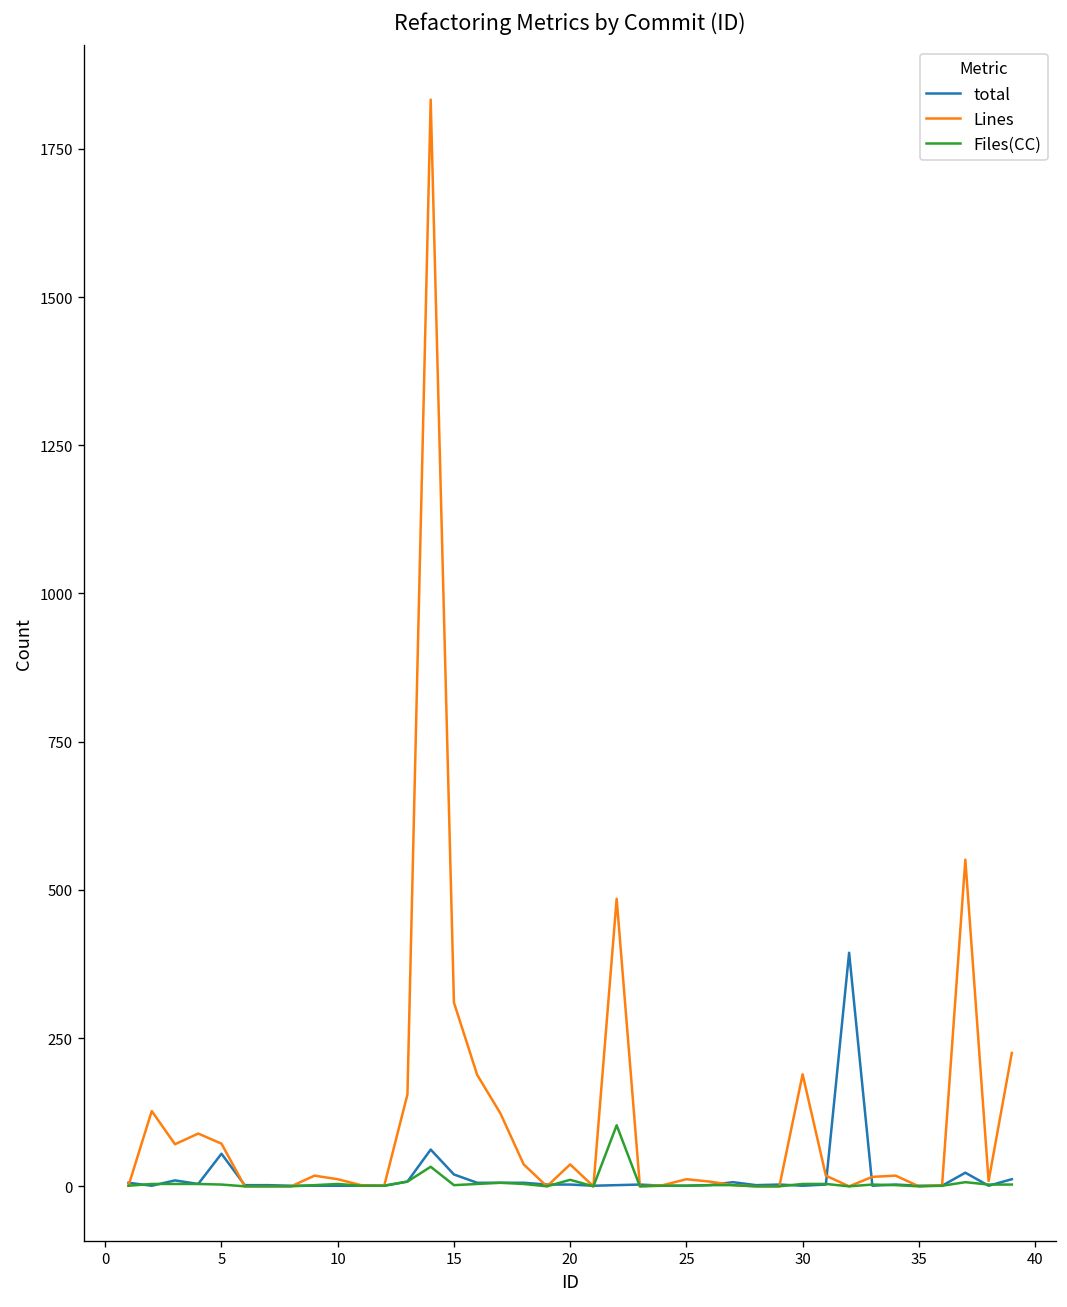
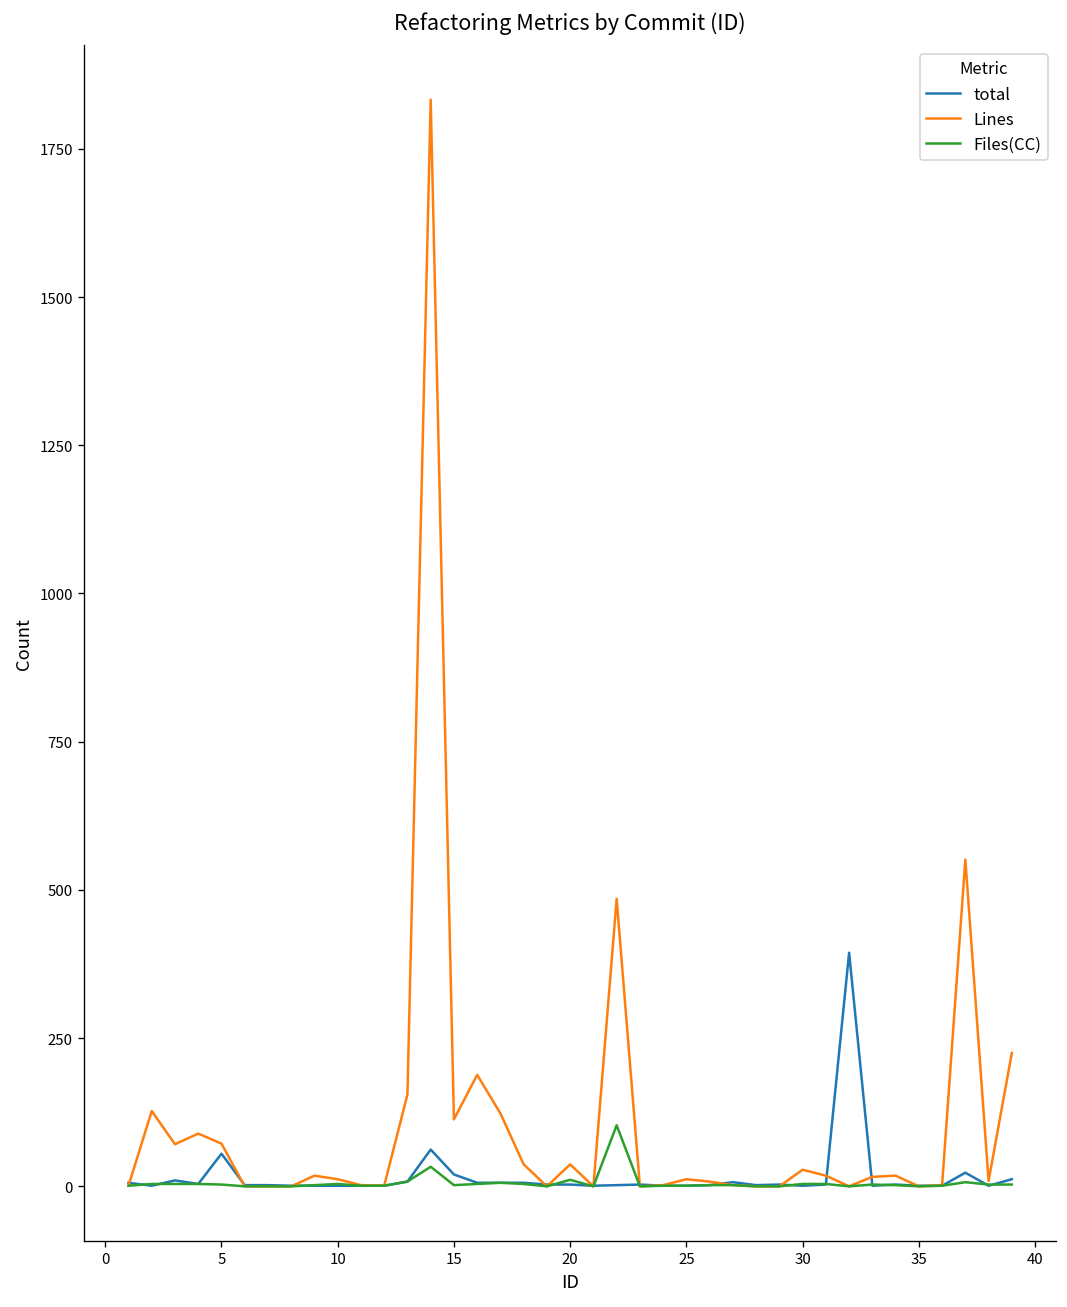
Lines, 15: 310 -> 110
Lines, 30: 190 -> 30
